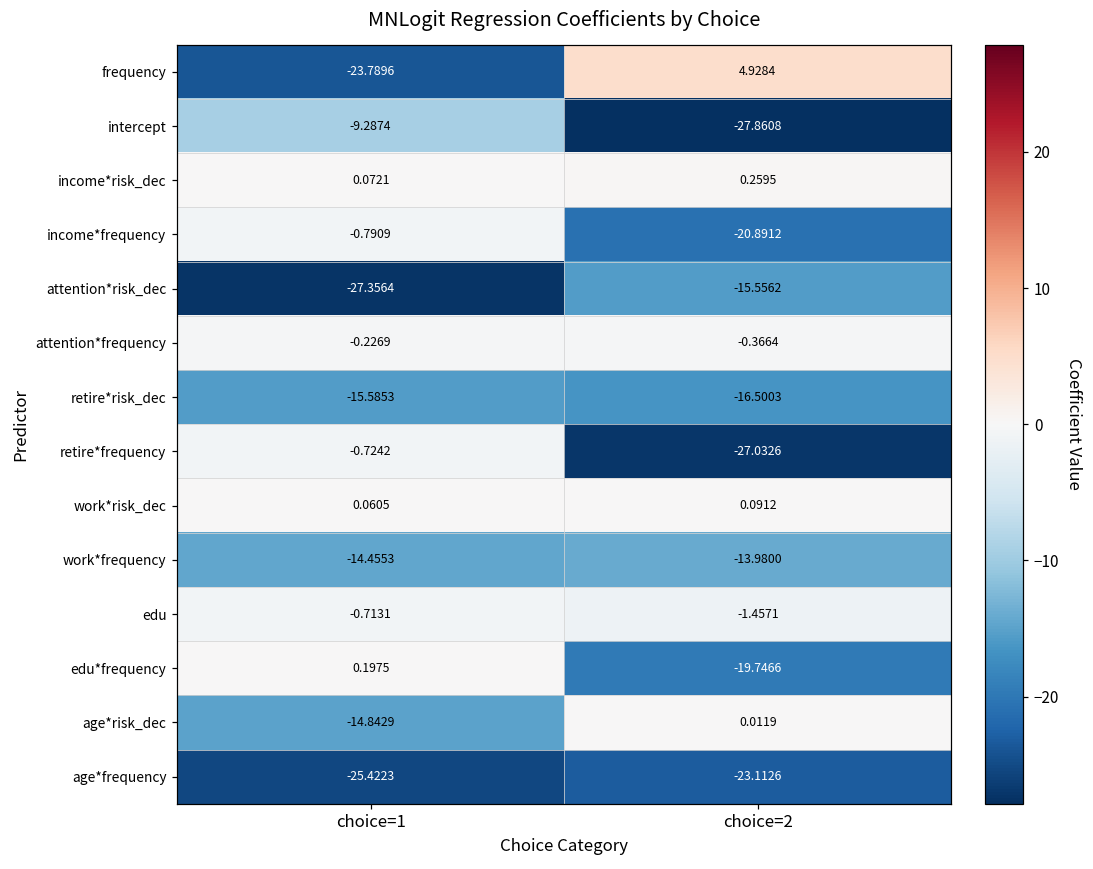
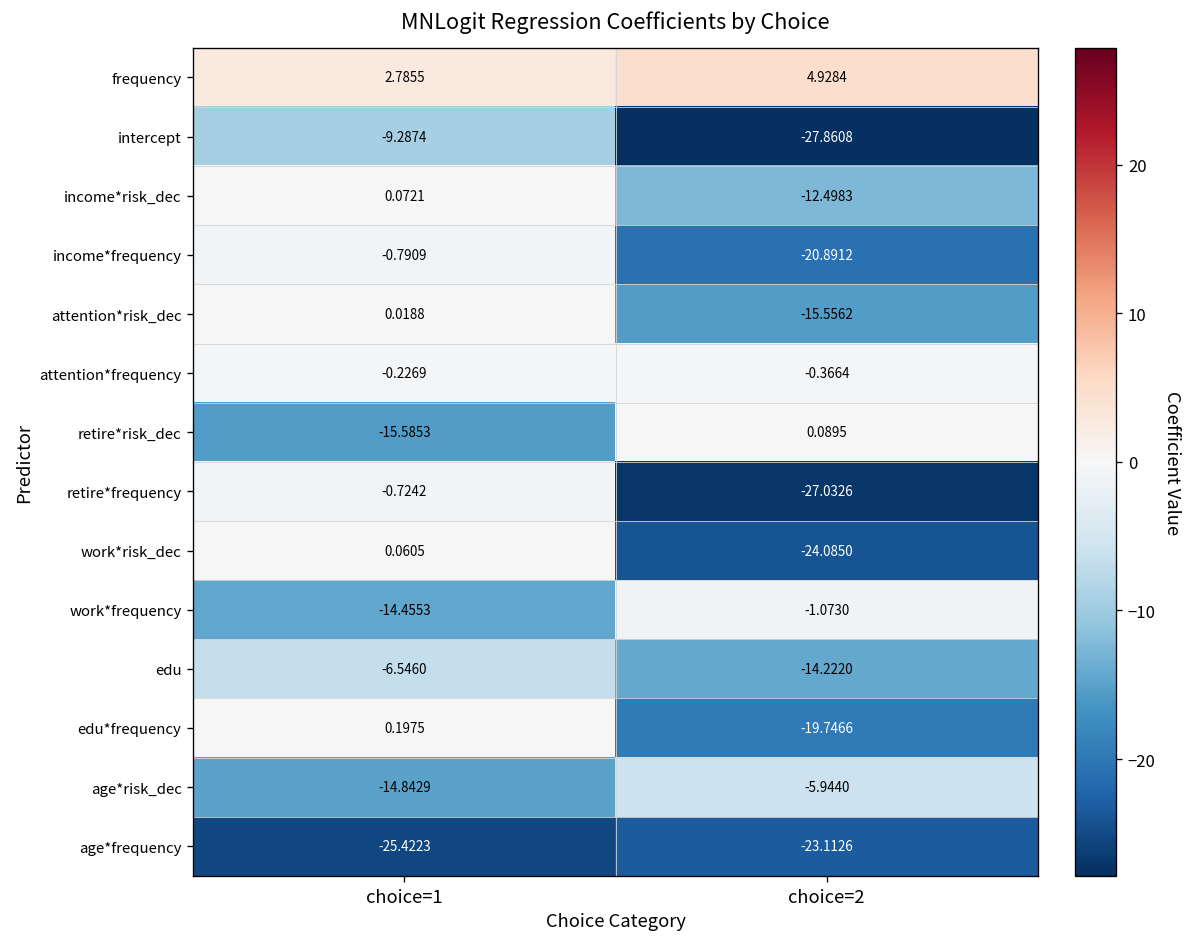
frequency, choice=1: -23.7896 -> 2.7855
income*risk_dec, choice=2: 0.2595 -> -12.4983
attention*risk_dec, choice=1: -27.3564 -> 0.0188
retire*risk_dec, choice=2: -16.5003 -> 0.0895
work*risk_dec, choice=2: 0.0912 -> -24.0850
work*frequency, choice=2: -13.9800 -> -1.0730
edu, choice=1: -0.7131 -> -6.5460
edu, choice=2: -1.4571 -> -14.2220
age*risk_dec, choice=2: 0.0119 -> -5.9440
